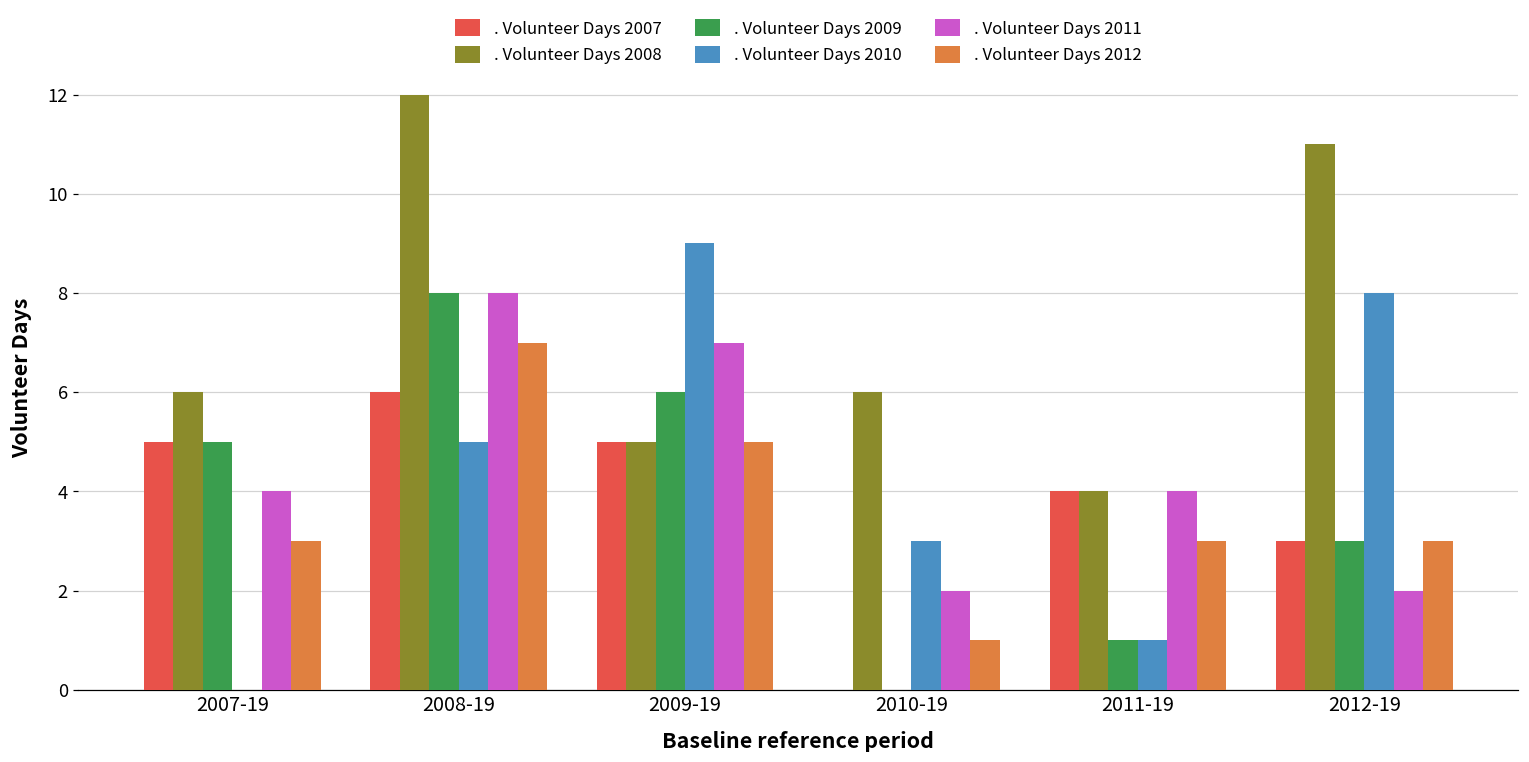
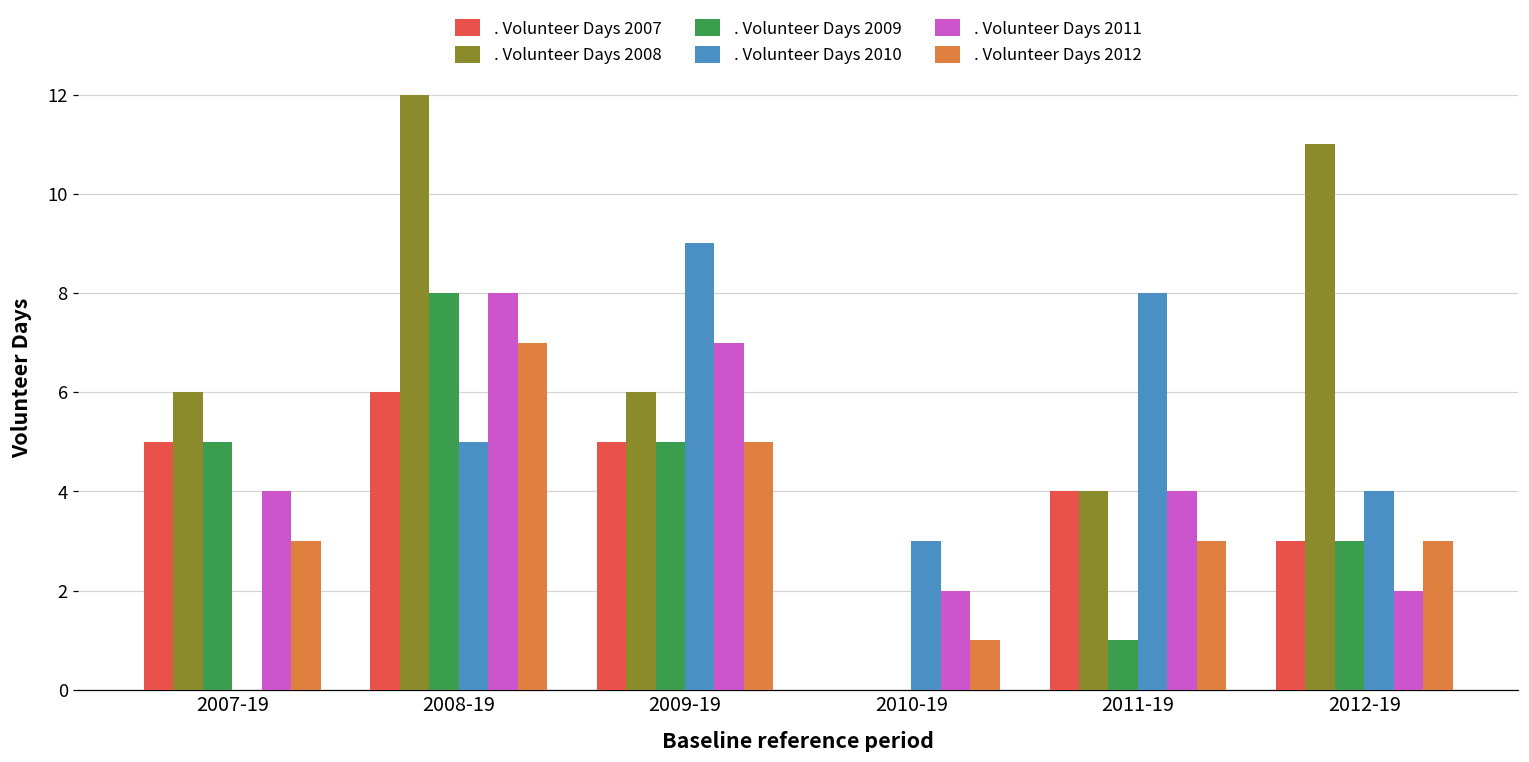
. Volunteer Days 2008, 2009-19: 5 -> 6
. Volunteer Days 2009, 2009-19: 6 -> 5
. Volunteer Days 2008, 2010-19: 6 -> 0
. Volunteer Days 2010, 2011-19: 1 -> 8
. Volunteer Days 2010, 2012-19: 8 -> 4
